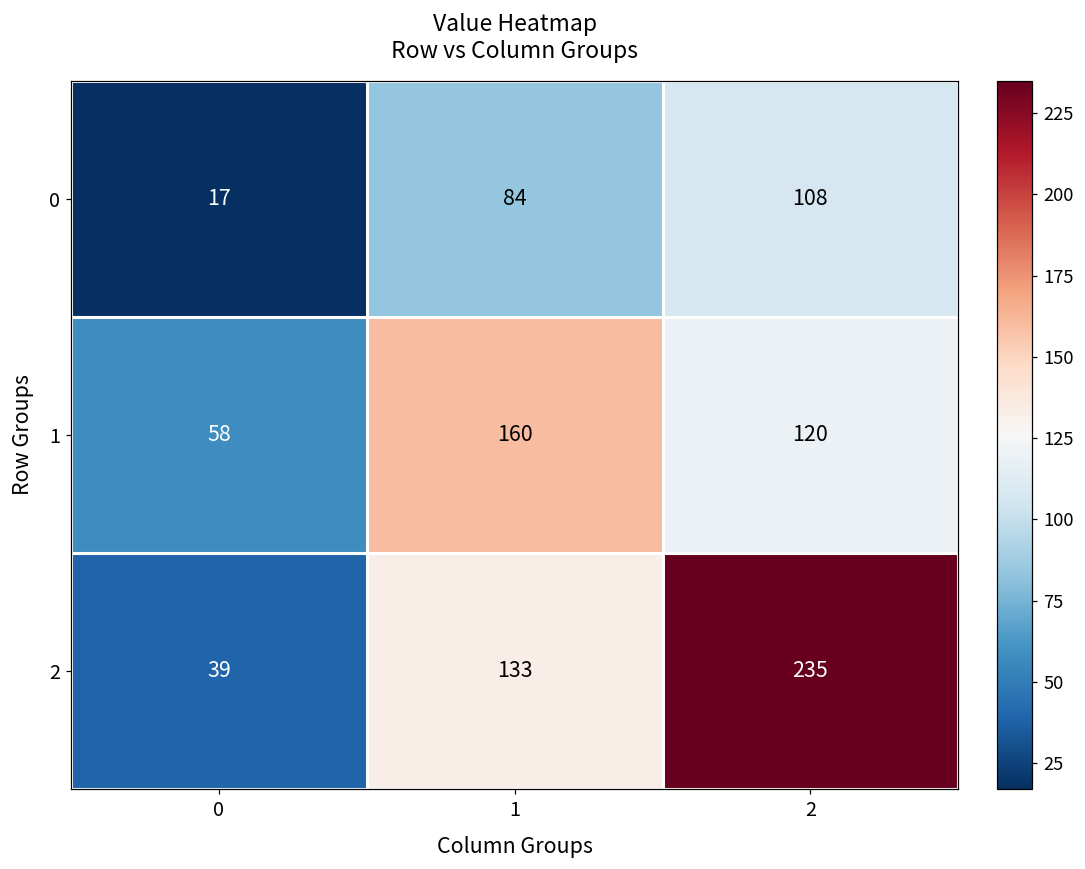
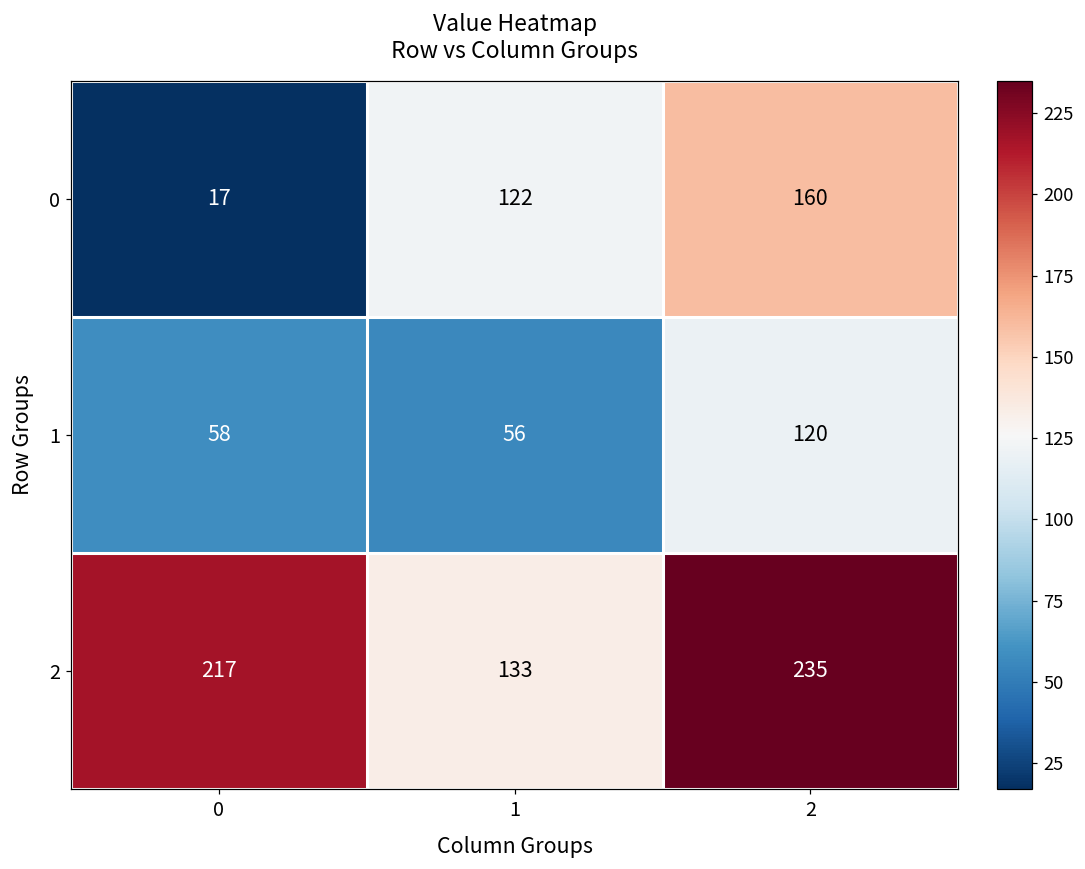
0, 1: 84 -> 122
0, 2: 108 -> 160
1, 1: 160 -> 56
2, 0: 39 -> 217
